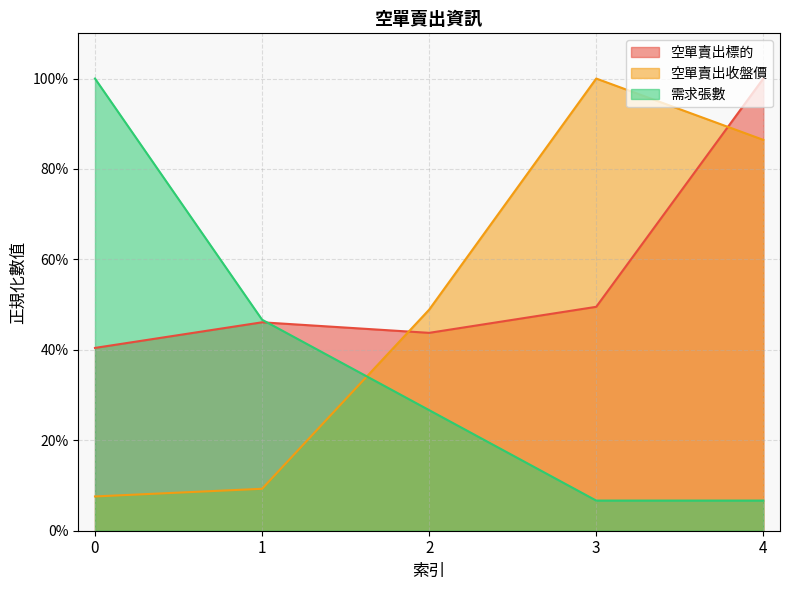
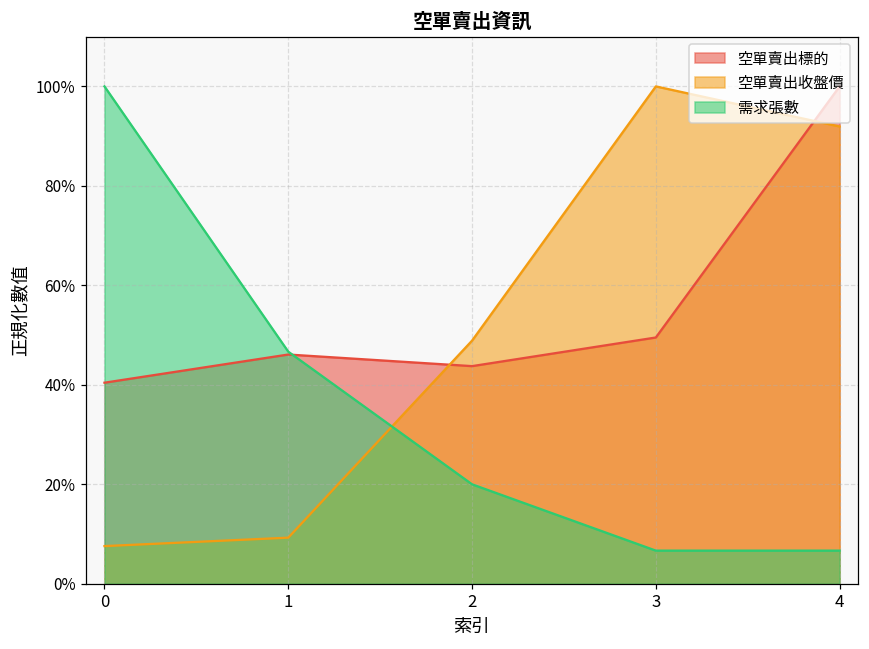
需求張數, 2: 27% -> 20%
空單賣出收盤價, 4: 86% -> 92%
